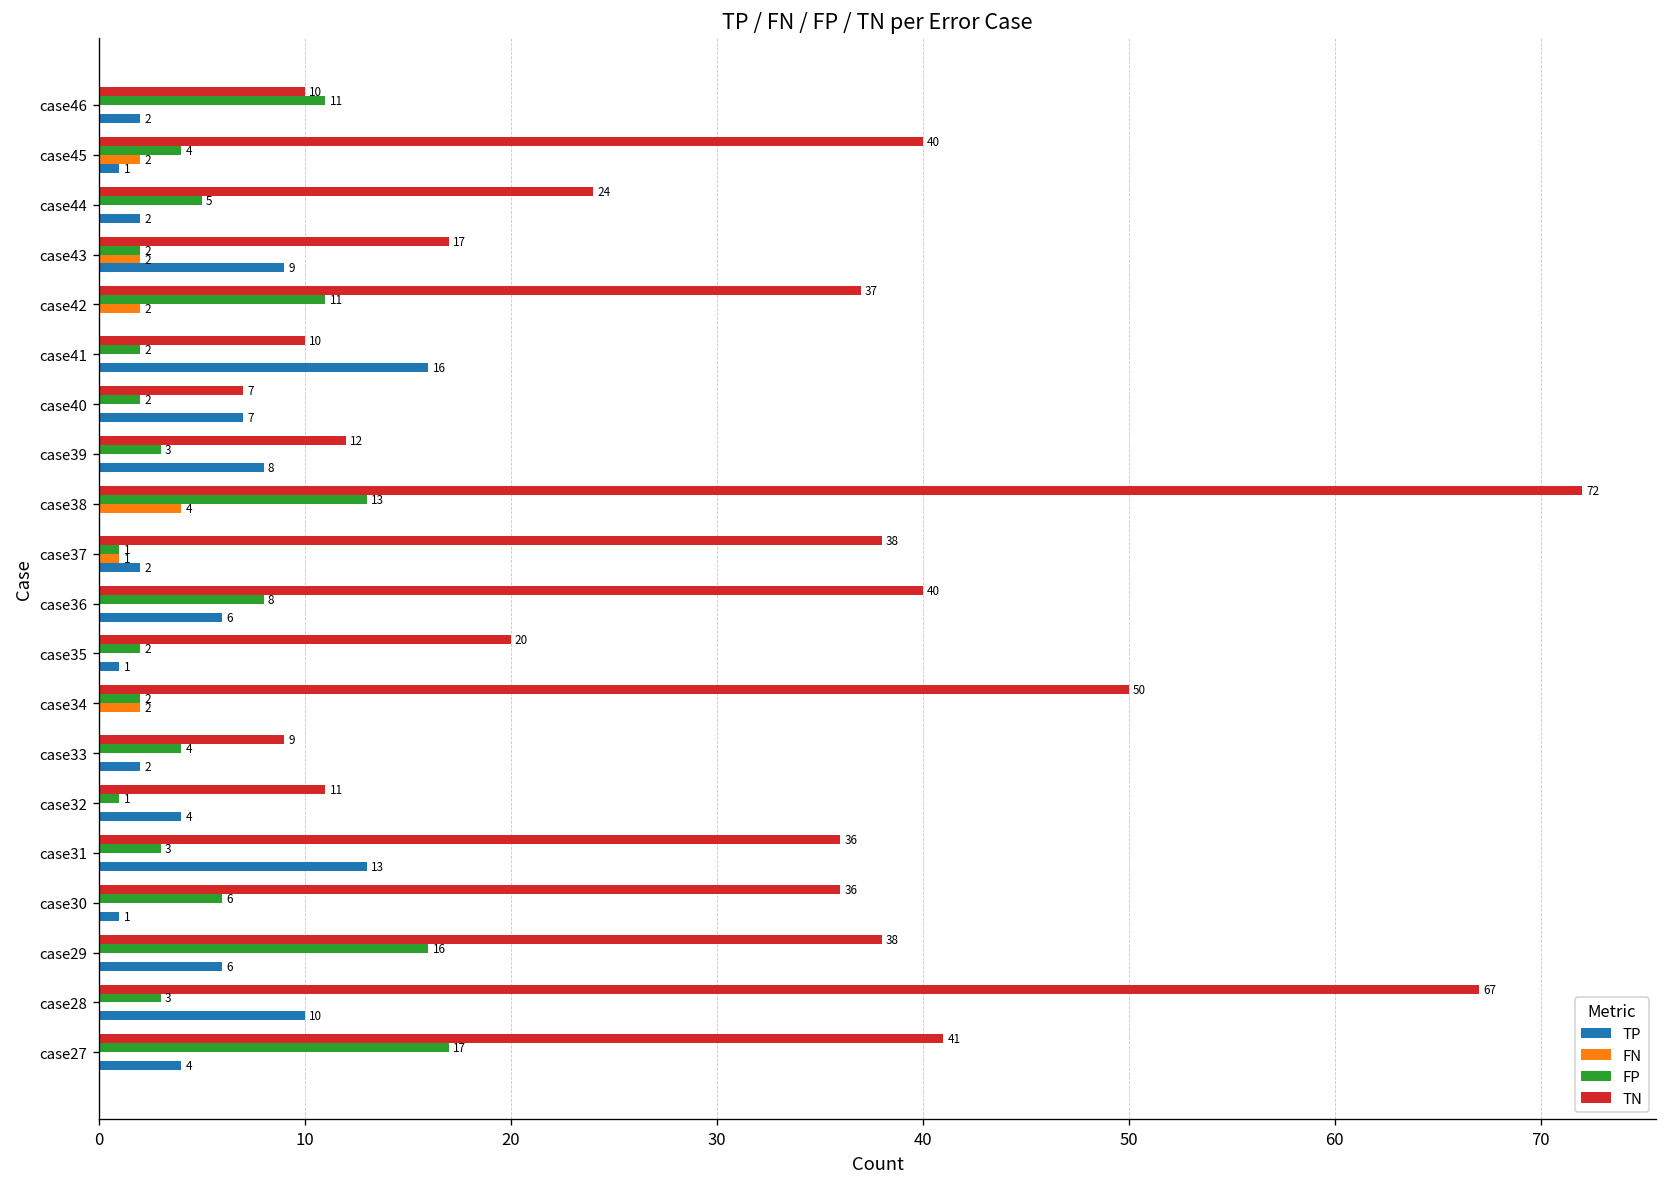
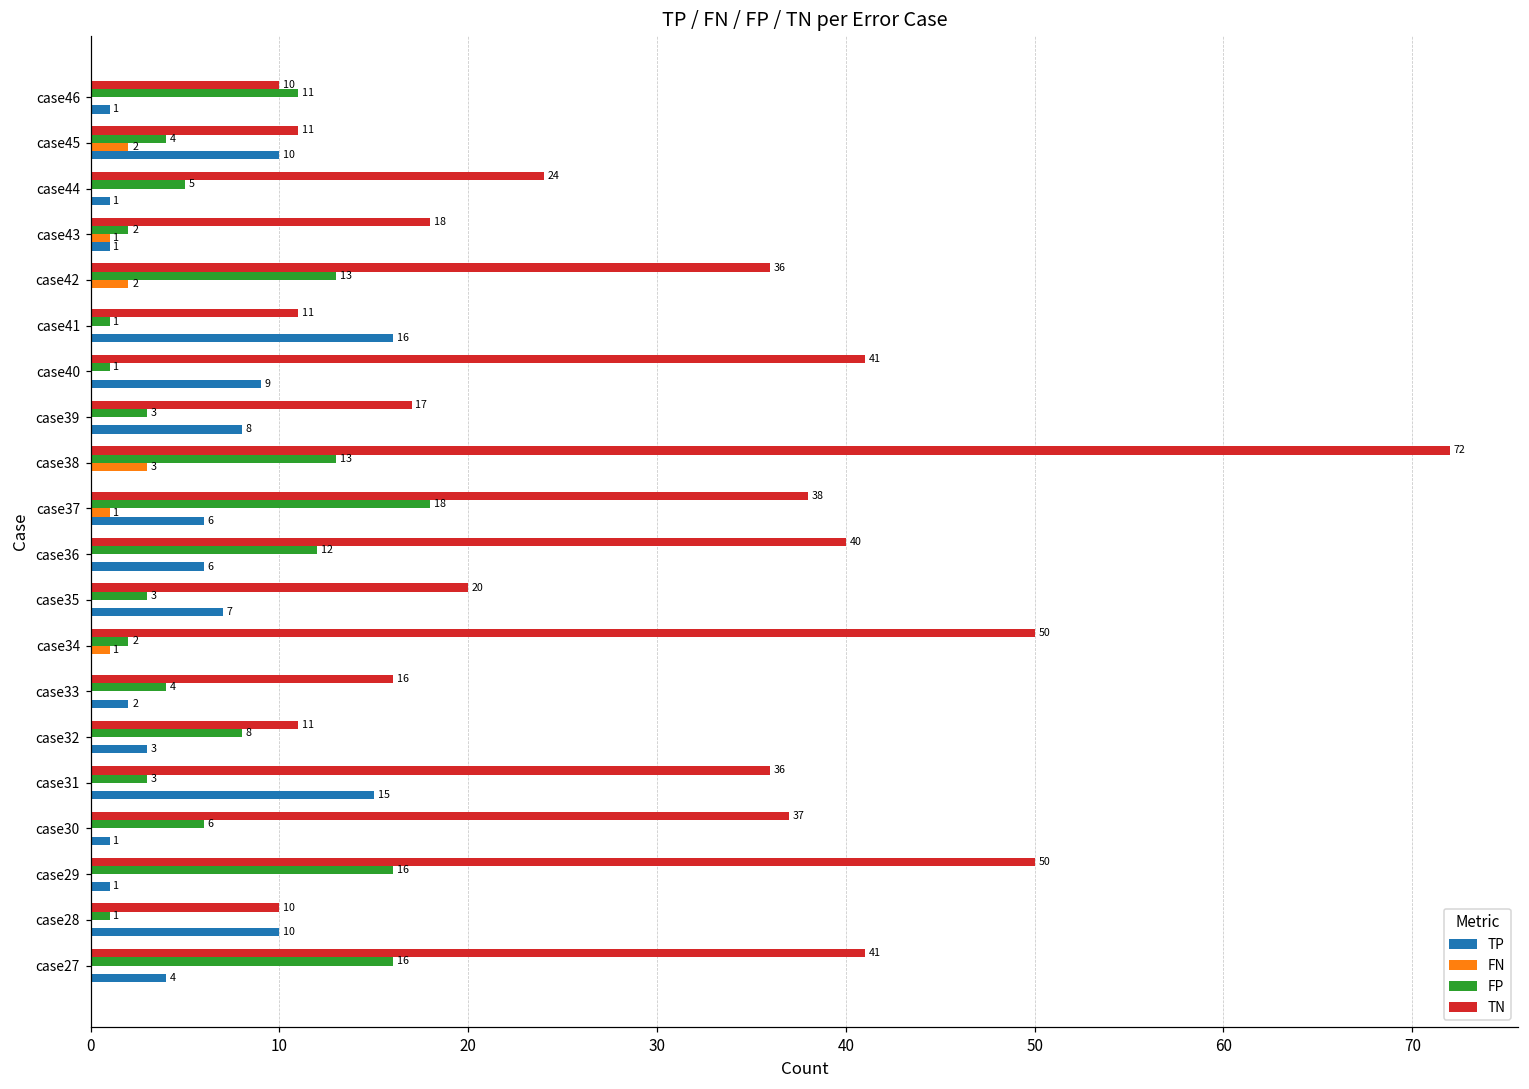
TP, case46: 2 -> 1
TN, case45: 40 -> 11
TP, case45: 1 -> 10
TP, case44: 2 -> 1
TN, case43: 17 -> 18
FN, case43: 2 -> 1
TP, case43: 9 -> 1
TN, case42: 37 -> 36
FP, case42: 11 -> 13
TN, case41: 10 -> 11
FP, case41: 2 -> 1
TN, case40: 7 -> 41
FP, case40: 2 -> 1
TP, case40: 7 -> 9
TN, case39: 12 -> 17
FN, case38: 4 -> 3
FP, case37: 1 -> 18
TP, case37: 2 -> 6
FP, case36: 8 -> 12
FP, case35: 2 -> 3
TP, case35: 1 -> 7
FN, case34: 2 -> 1
TN, case33: 9 -> 16
FP, case32: 1 -> 8
TP, case32: 4 -> 3
TP, case31: 13 -> 15
TN, case30: 36 -> 37
TN, case29: 38 -> 50
TP, case29: 6 -> 1
TN, case28: 67 -> 10
FP, case28: 3 -> 1
FP, case27: 17 -> 16
